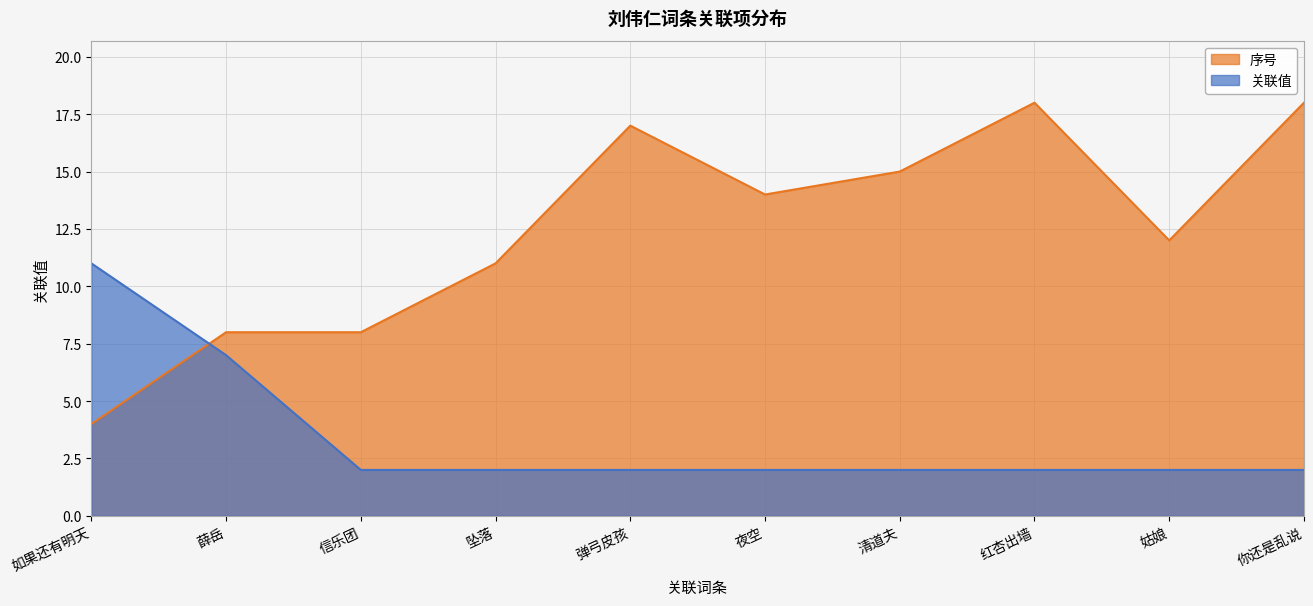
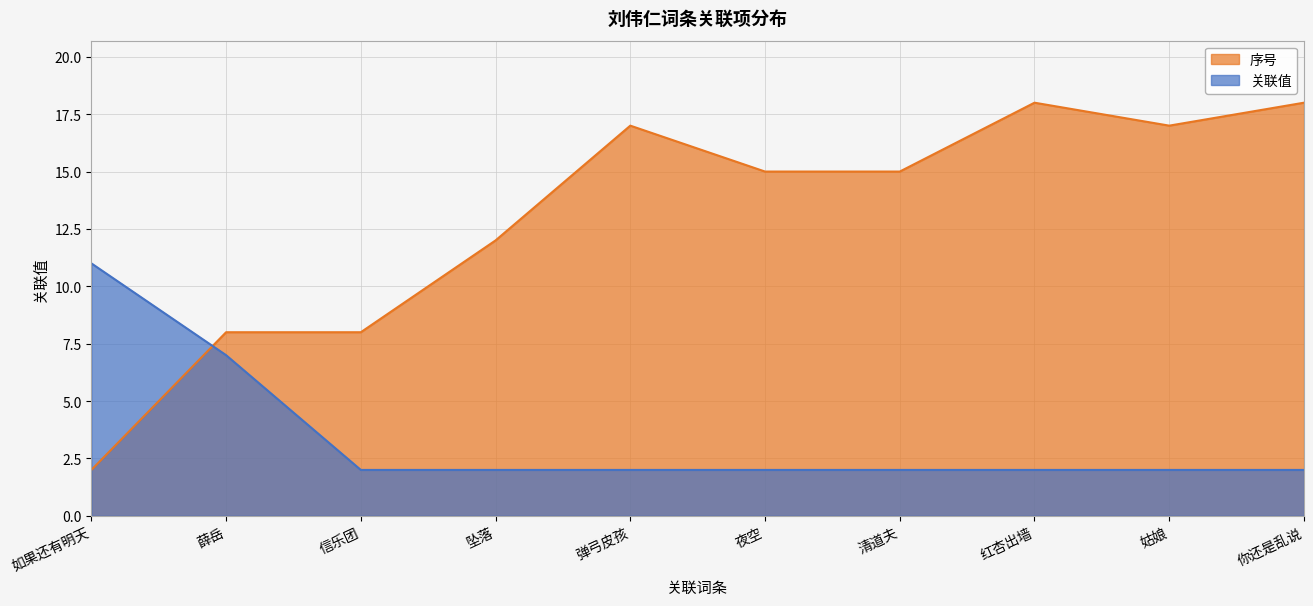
序号, 如果还有明天: 4 -> 2
序号, 坠落: 11 -> 12
序号, 夜空: 14 -> 15
序号, 姑娘: 12 -> 17
